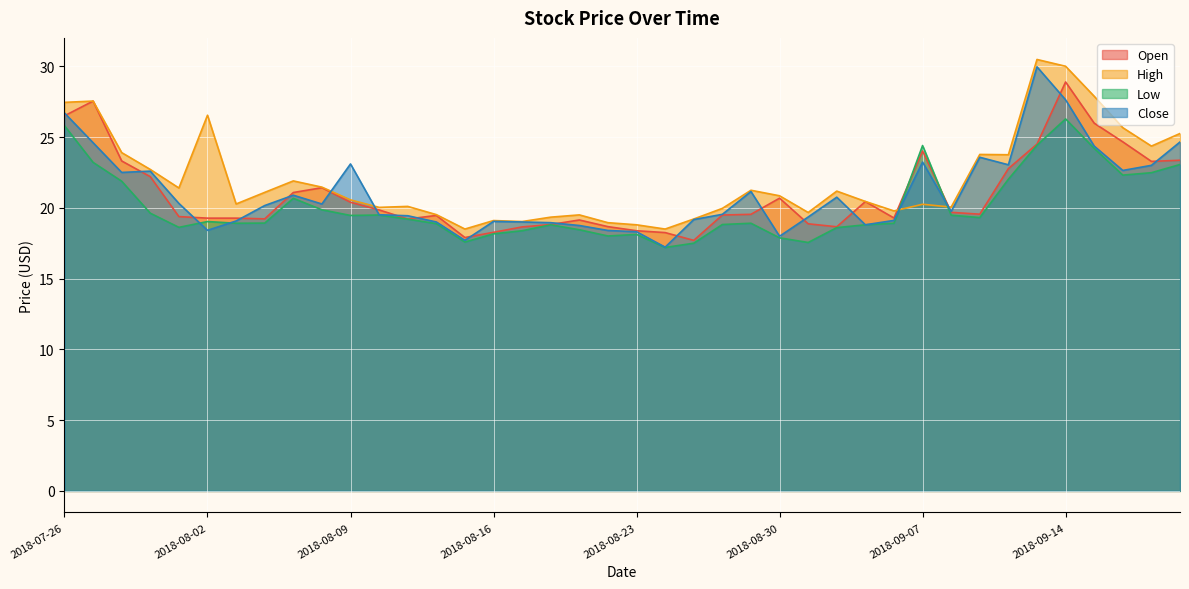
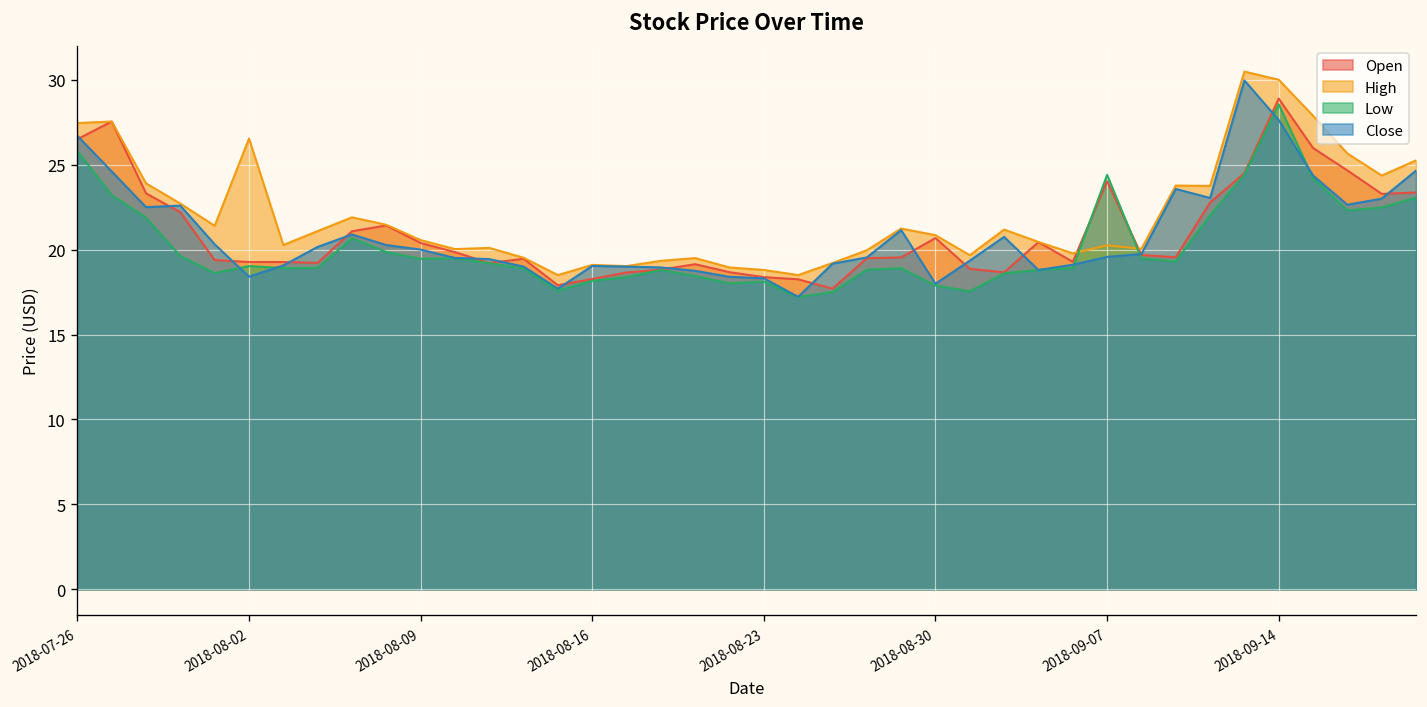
Close, 2018-08-09: 23.1 -> 20.0
Close, 2018-09-07: 23.2 -> 19.6
Low, 2018-09-14: 26.3 -> 28.6
